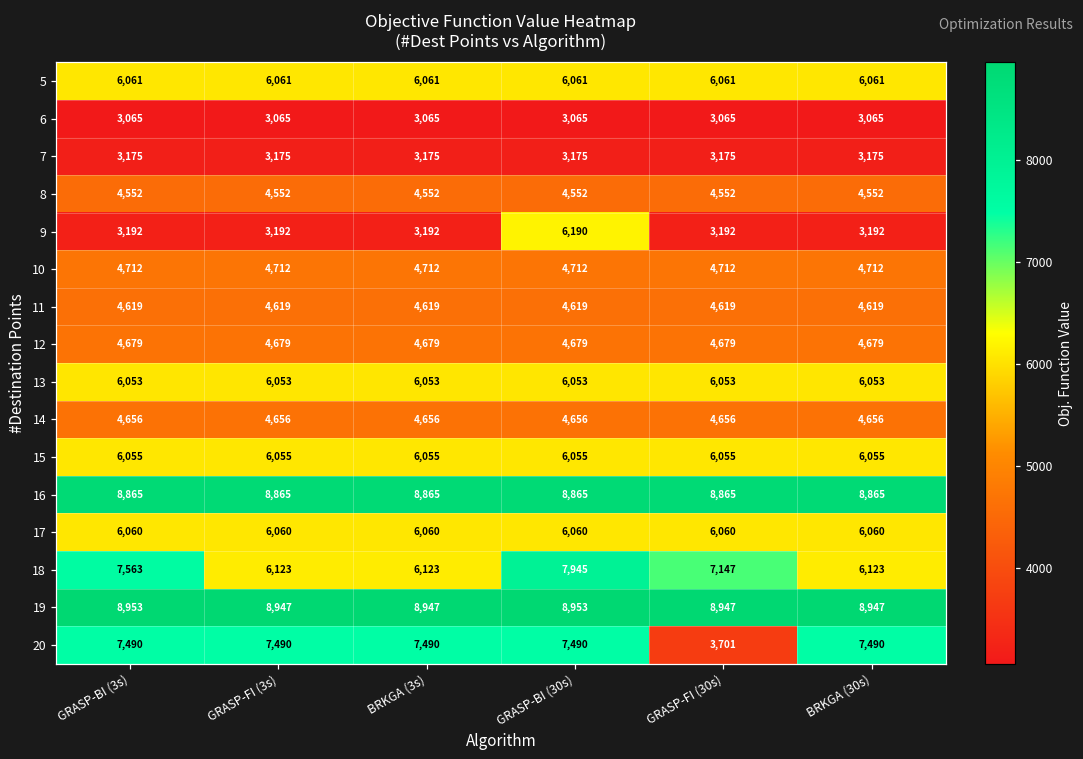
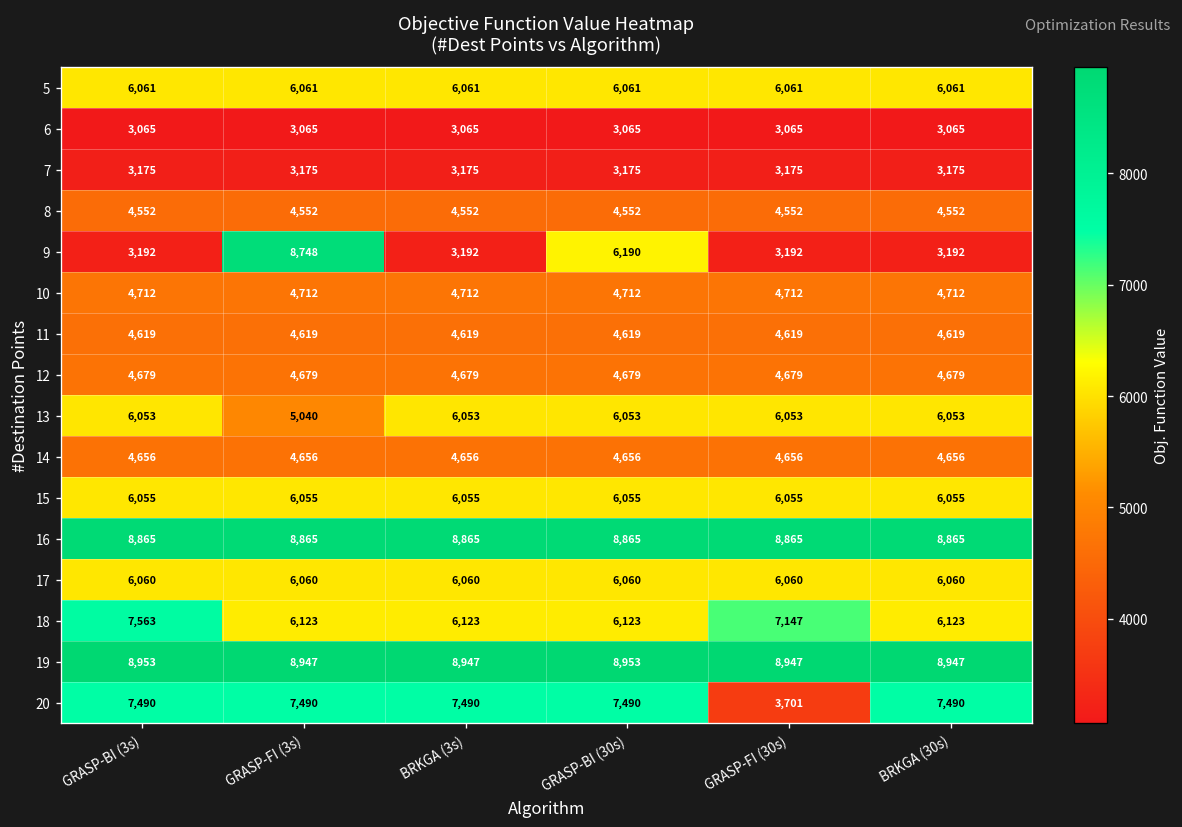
9, GRASP-FI (3s): 3,192 -> 8,748
13, GRASP-FI (3s): 6,053 -> 5,040
18, GRASP-BI (30s): 7,945 -> 6,123
